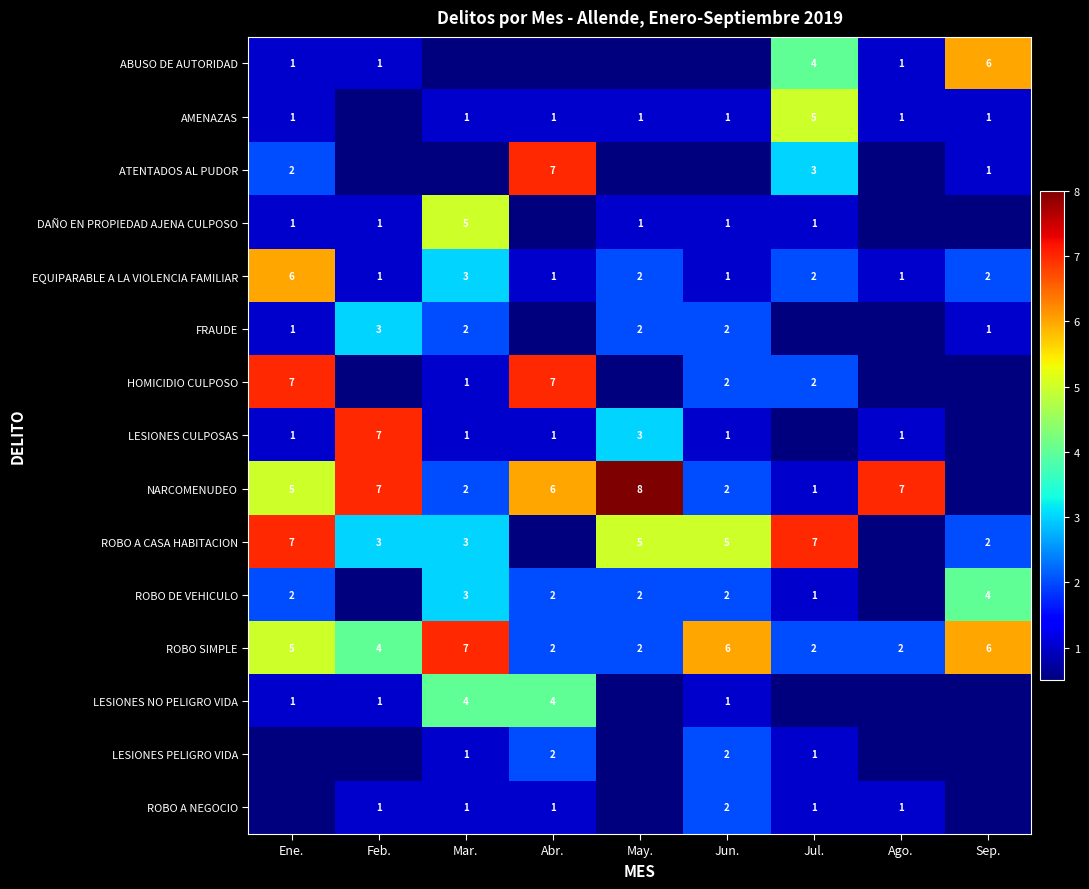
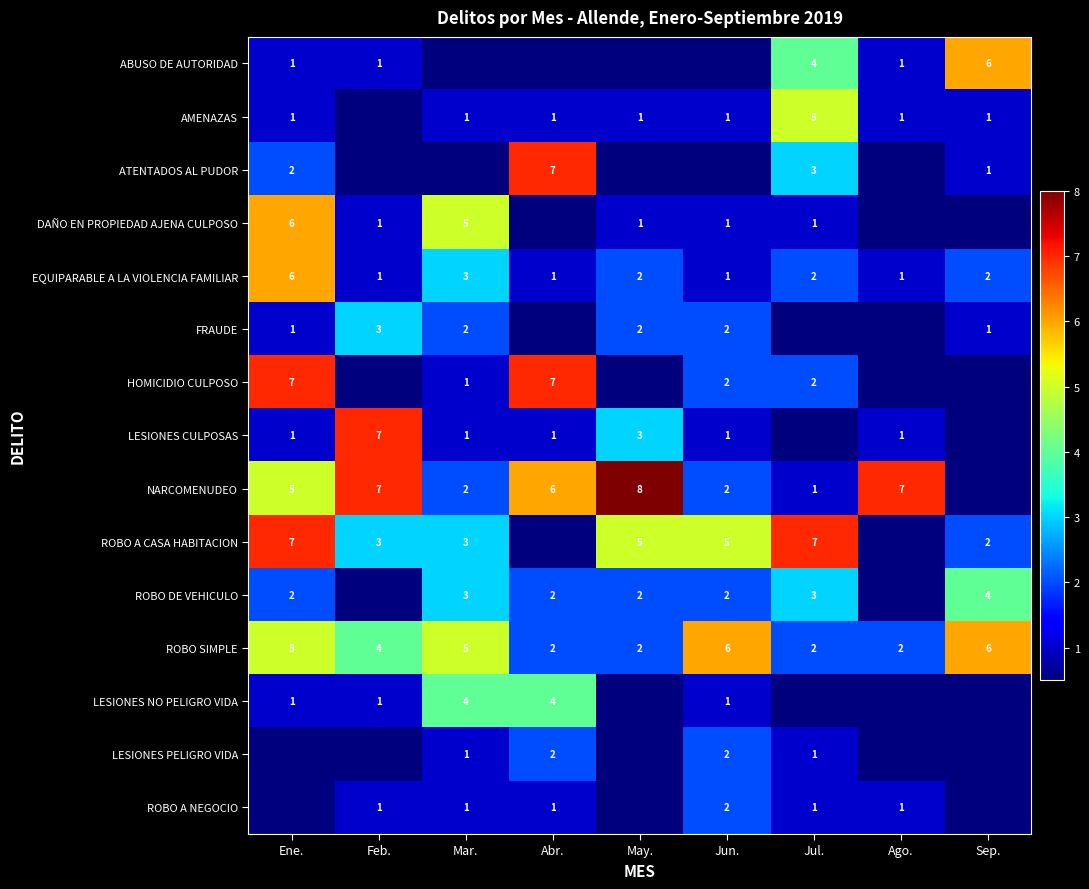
DAÑO EN PROPIEDAD AJENA CULPOSO, Ene.: 1 -> 6
ROBO DE VEHICULO, Jul.: 1 -> 3
ROBO SIMPLE, Mar.: 7 -> 5
